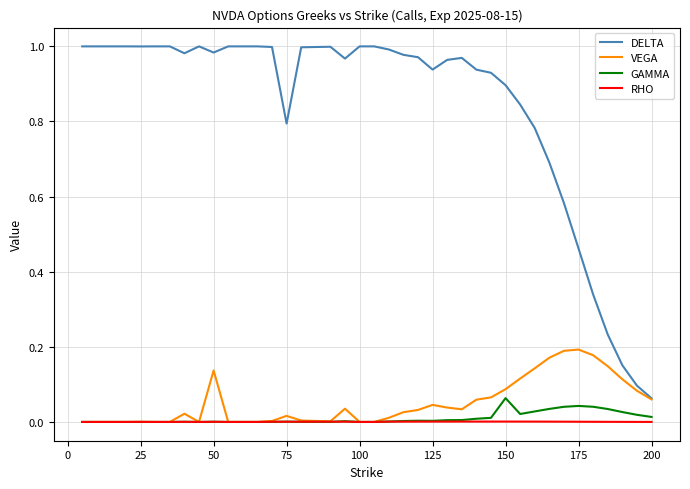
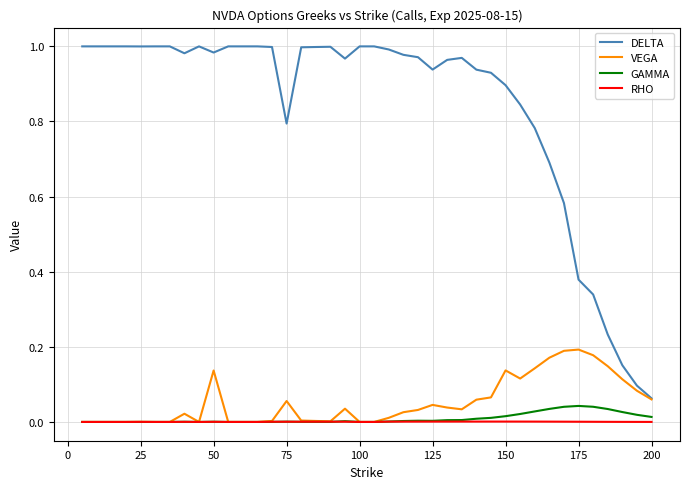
VEGA, 75: 0.02 -> 0.06
VEGA, 150: 0.09 -> 0.14
GAMMA, 150: 0.06 -> 0.02
DELTA, 175: 0.46 -> 0.38
